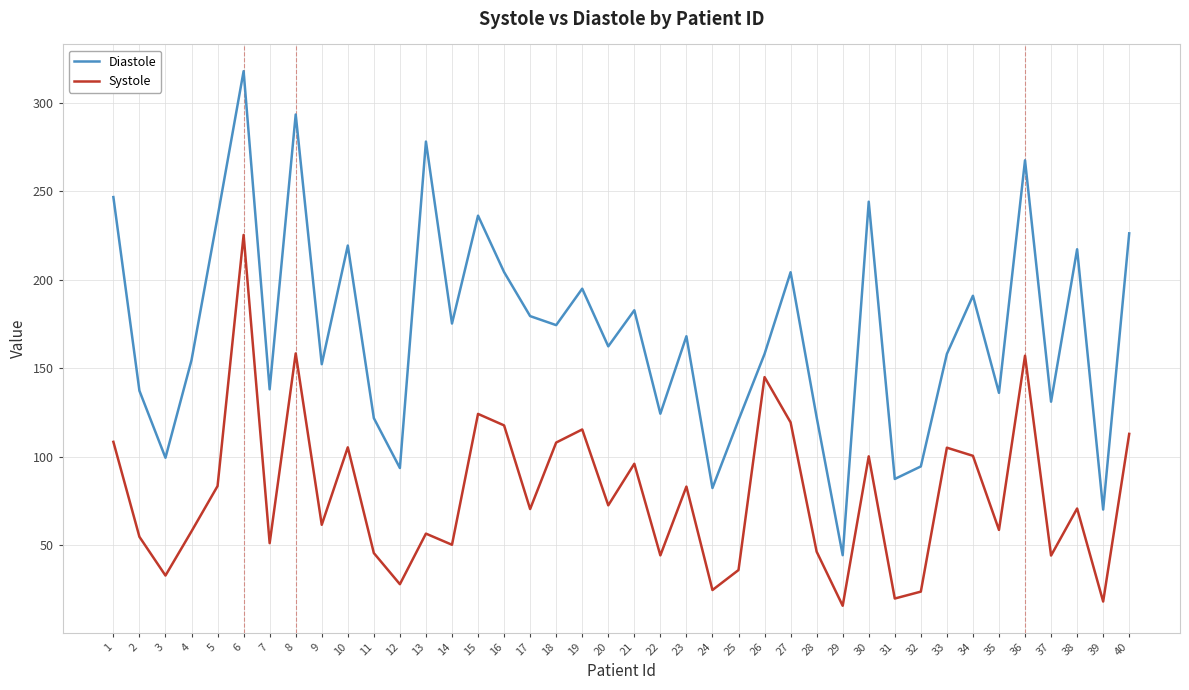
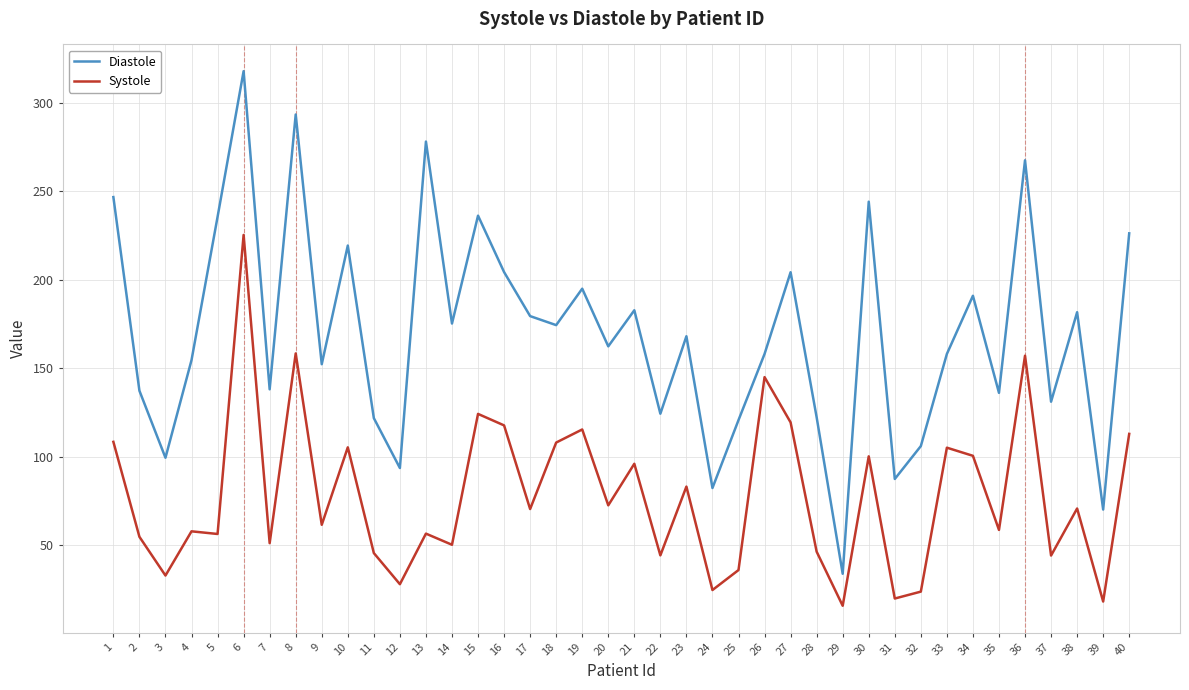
Systole, 5: 83 -> 56
Diastole, 29: 44 -> 34
Diastole, 32: 94 -> 106
Diastole, 38: 217 -> 182
